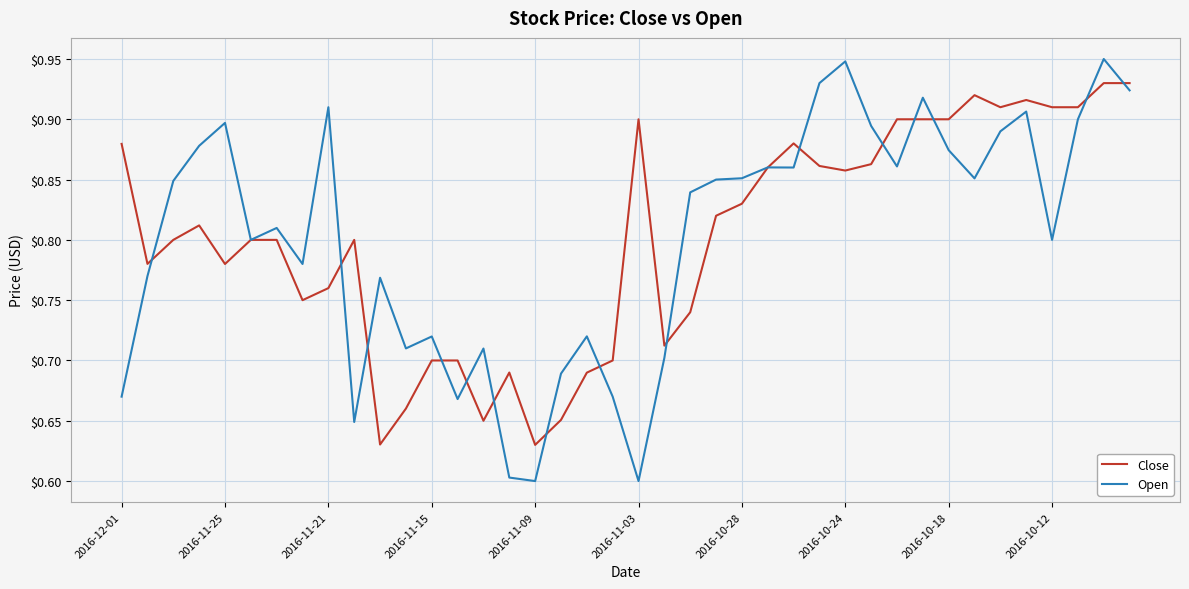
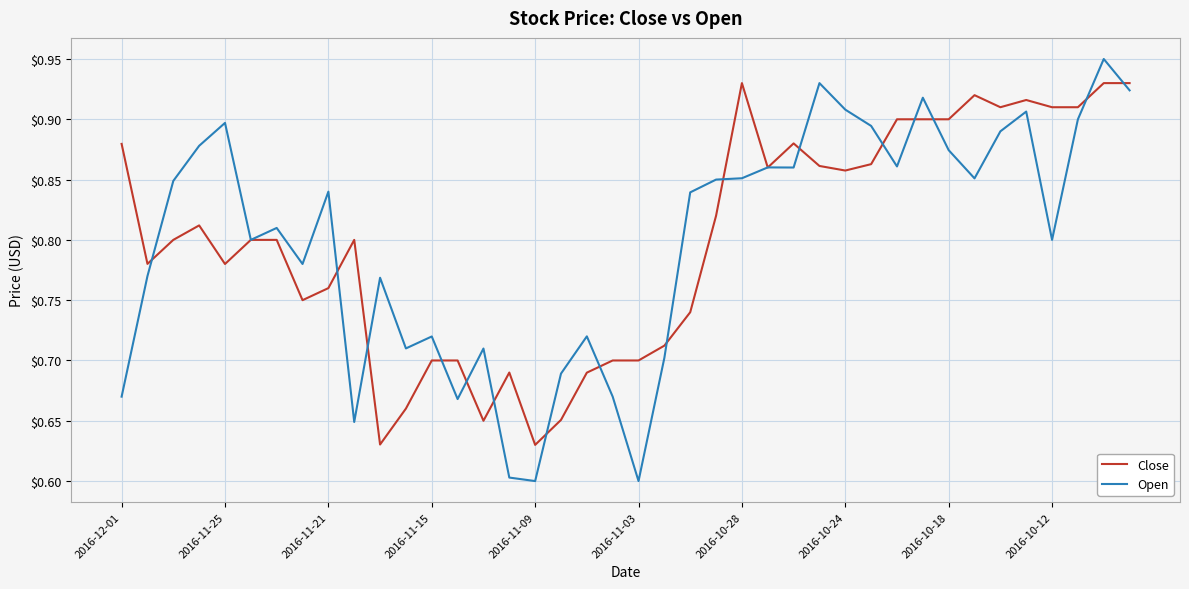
Open, 2016-11-21: $0.91 -> $0.84
Close, 2016-11-03: $0.9 -> $0.7
Close, 2016-10-28: $0.83 -> $0.93
Open, 2016-10-24: $0.948 -> $0.908
